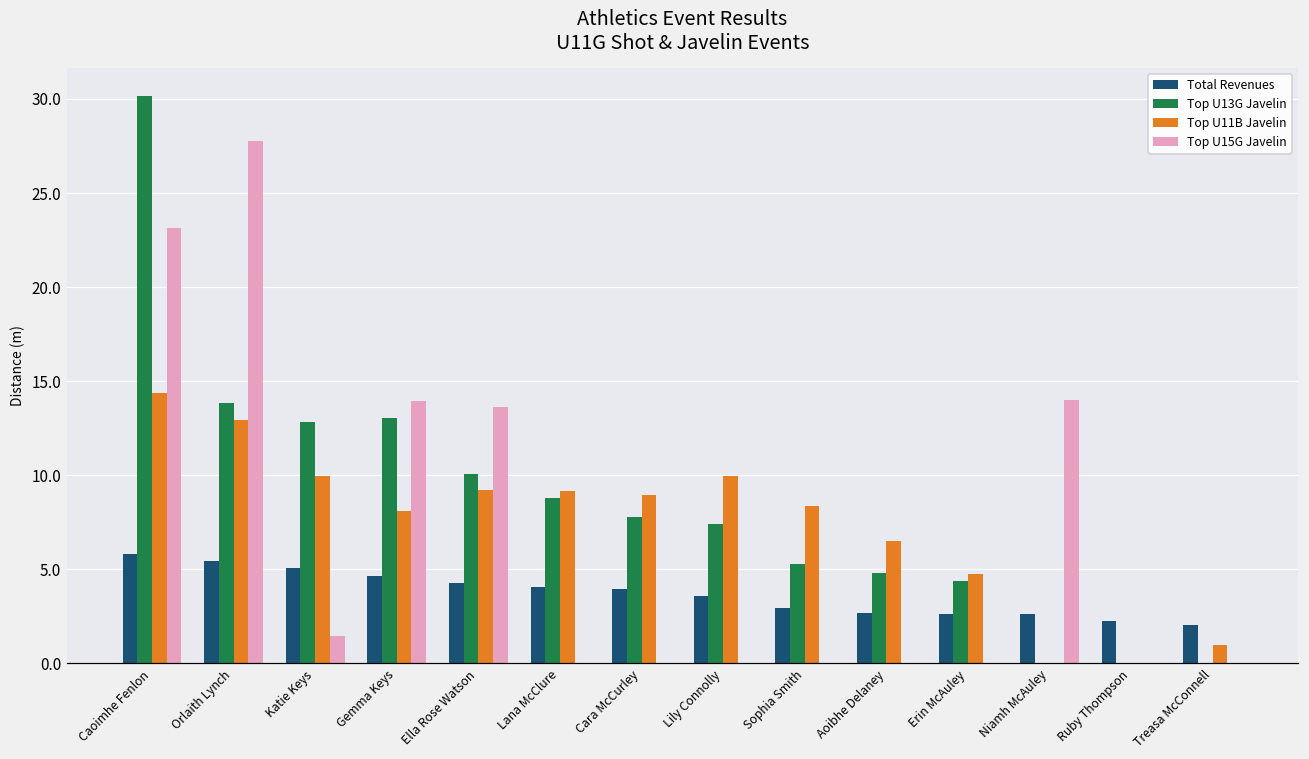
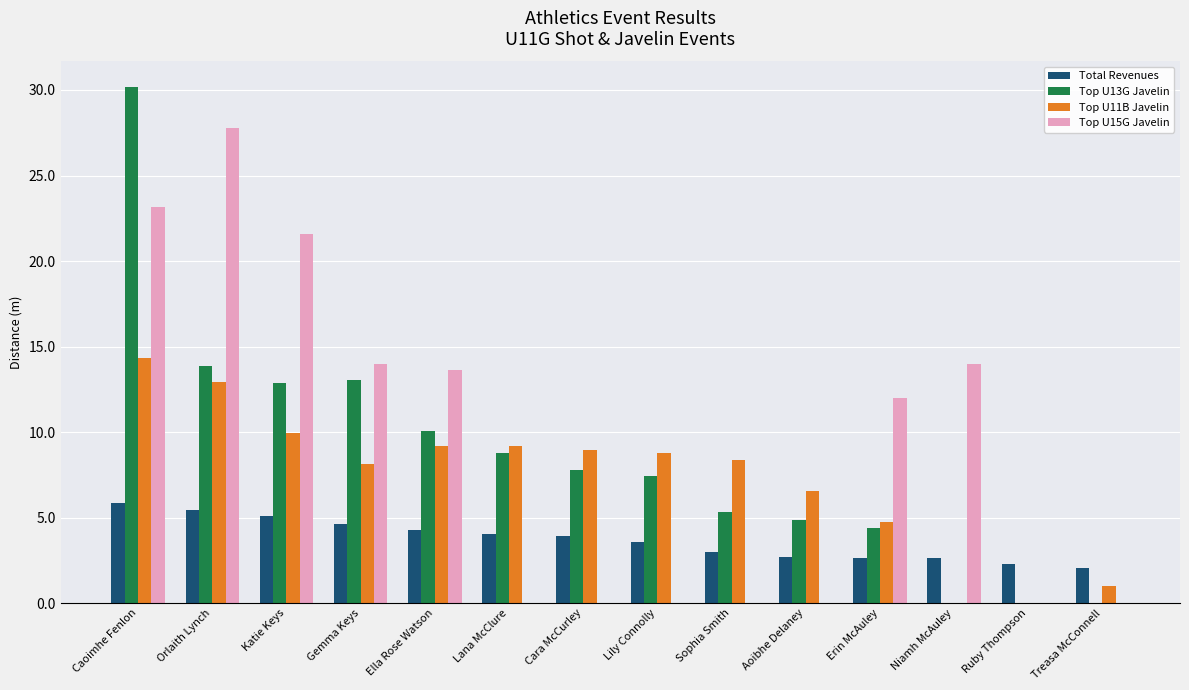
Top U15G Javelin, Katie Keys: 1.5 -> 21.6
Top U11B Javelin, Lily Connolly: 9.9 -> 8.8
Top U15G Javelin, Erin McAuley: 0 -> 12
